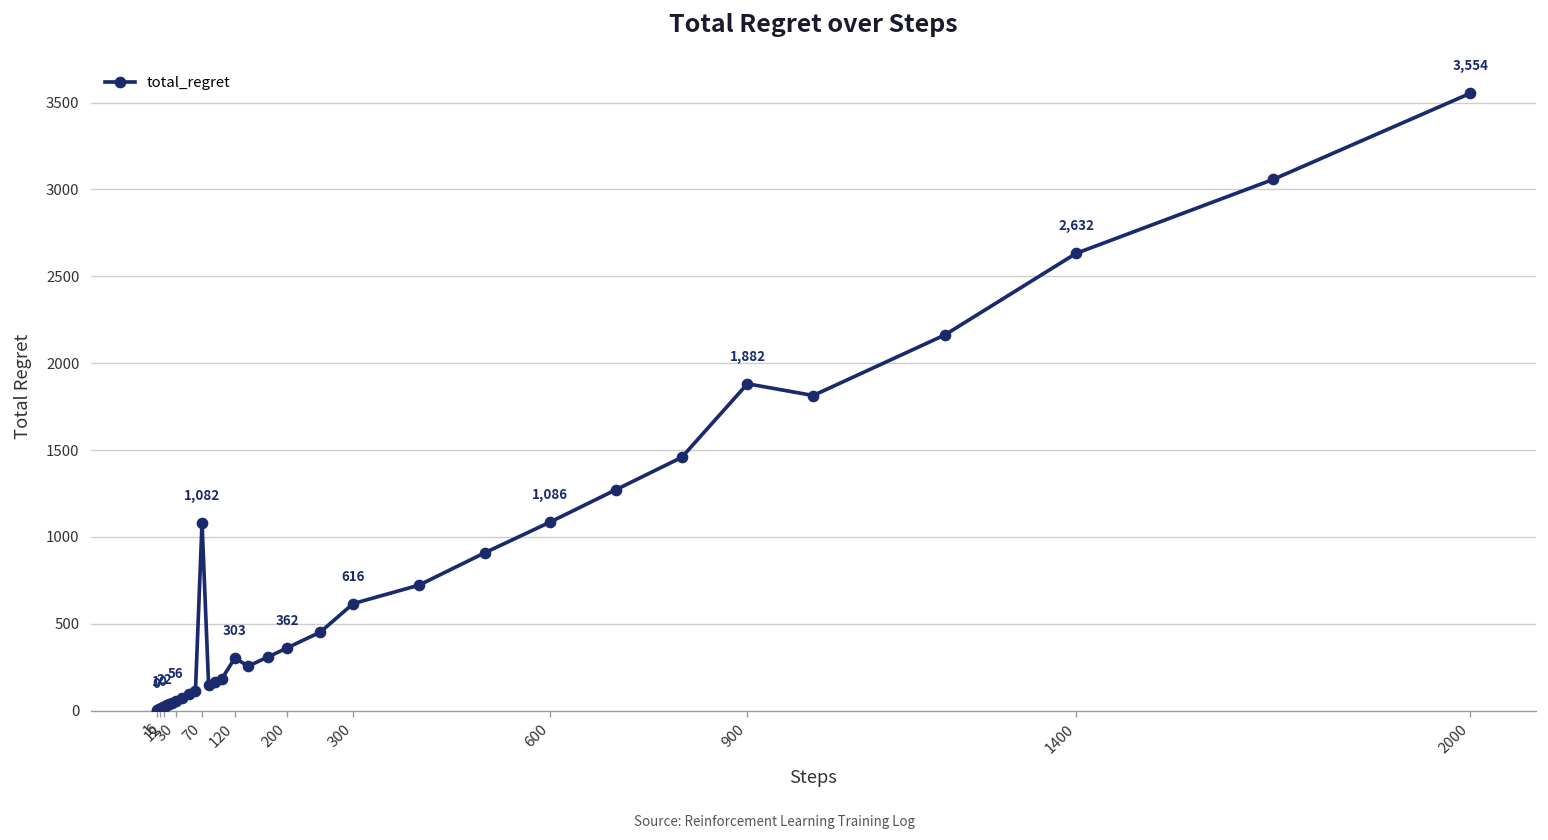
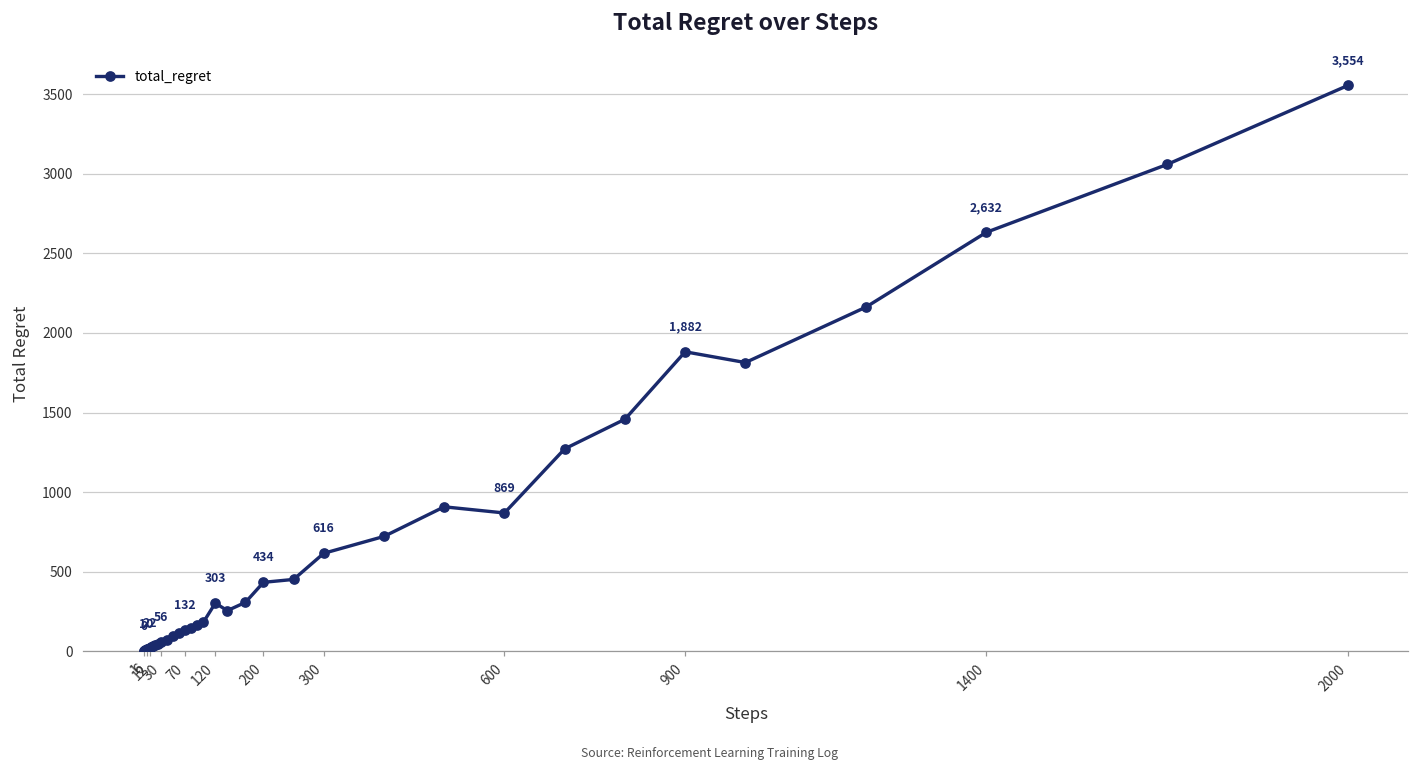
70: 1,082 -> 132
200: 362 -> 434
600: 1,086 -> 869
